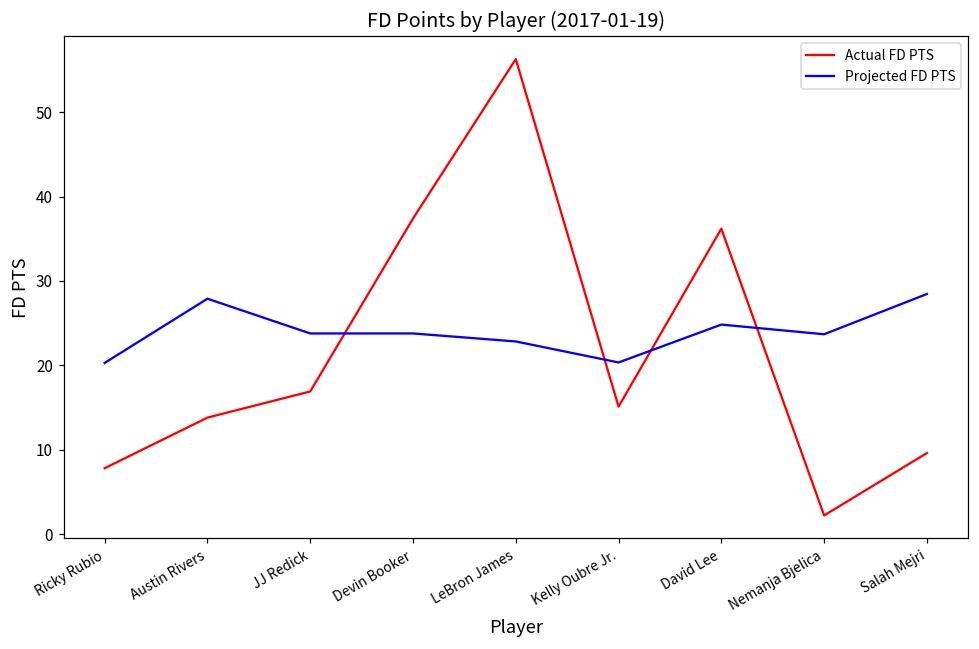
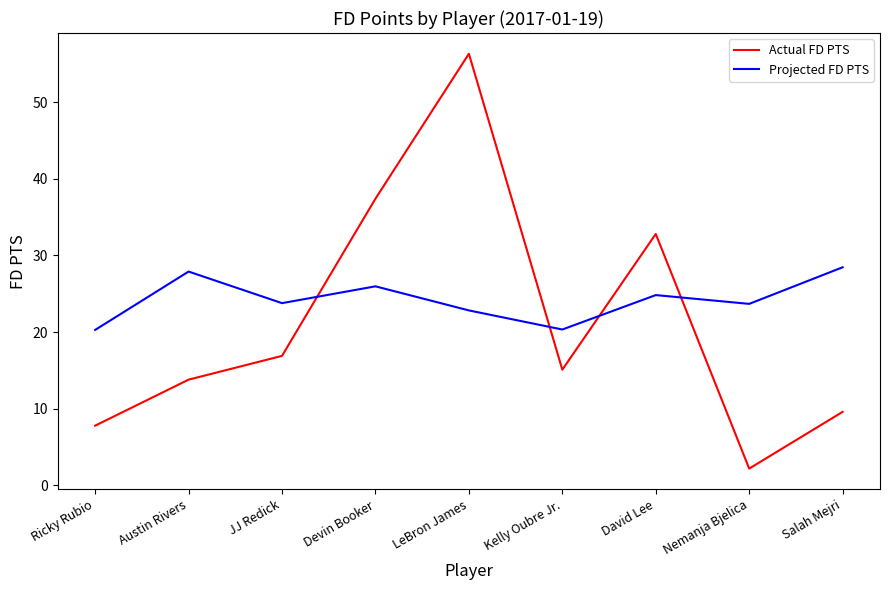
Projected FD PTS, Devin Booker: 24 -> 26
Actual FD PTS, David Lee: 36 -> 33
